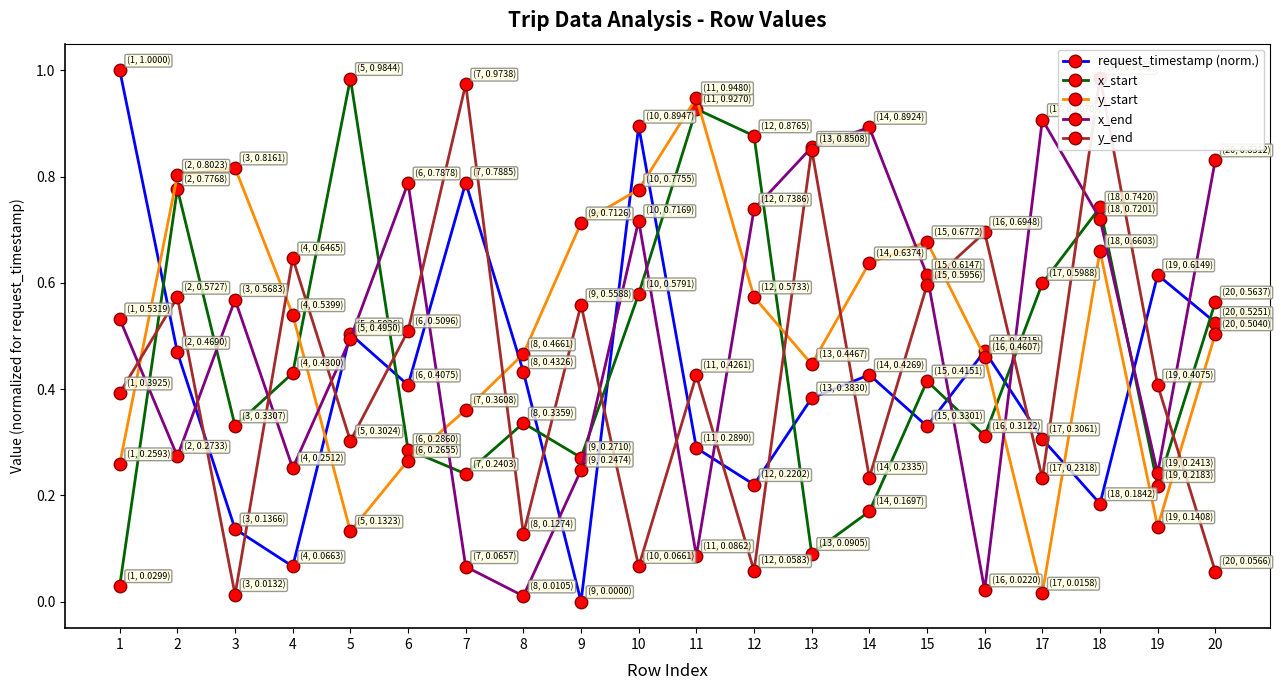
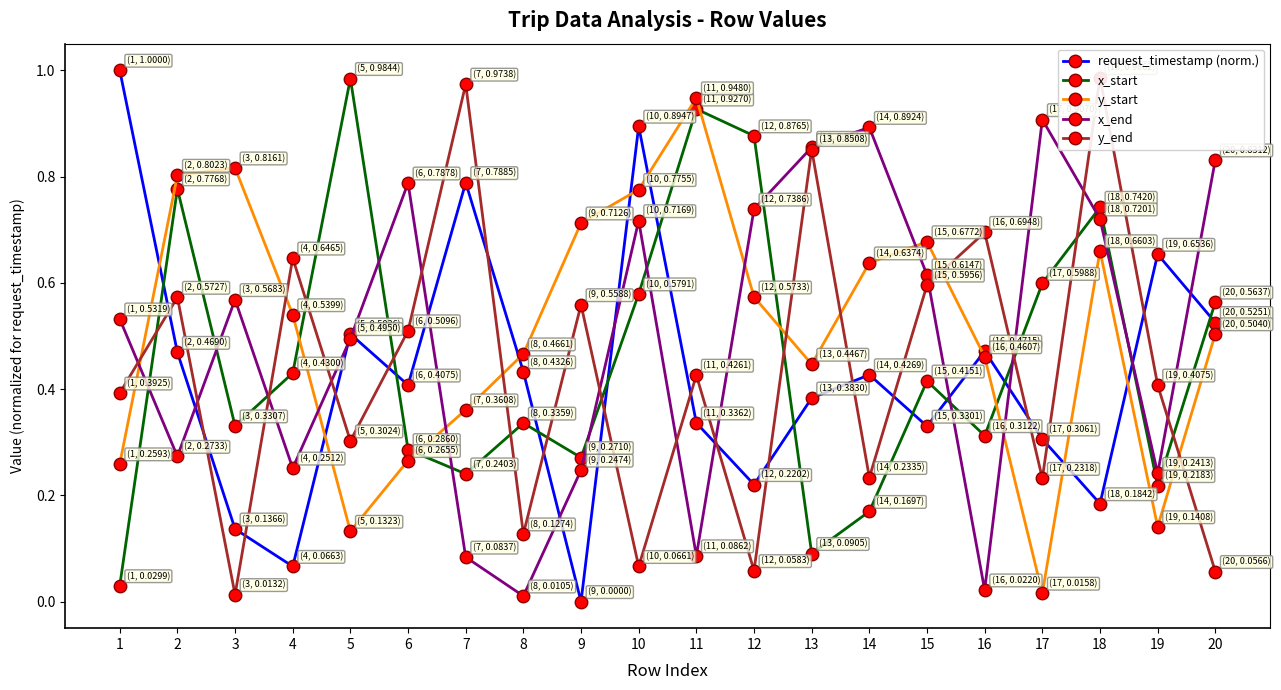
x_end, 7: 0.0657 -> 0.0837
request_timestamp (norm.), 11: 0.2890 -> 0.3362
request_timestamp (norm.), 19: 0.6149 -> 0.6536
